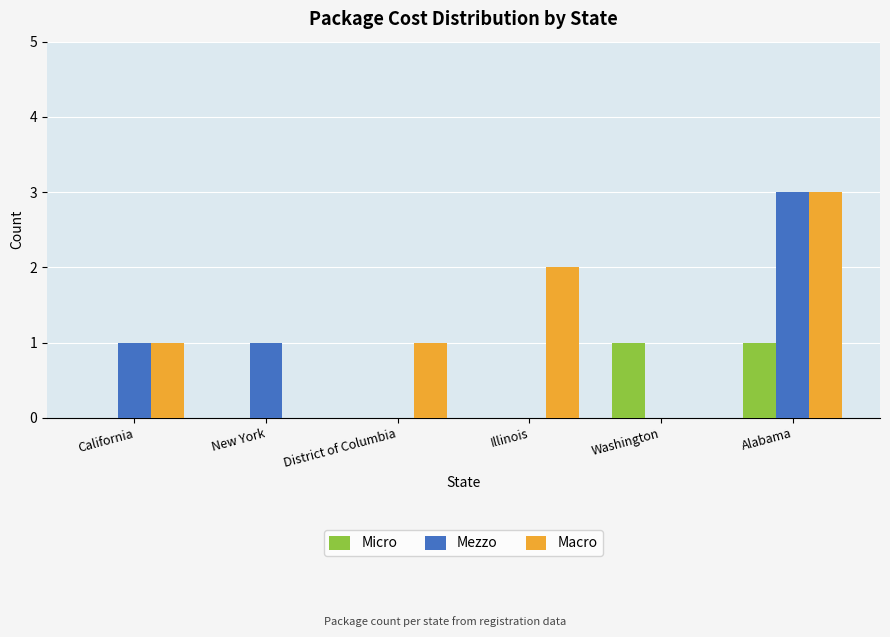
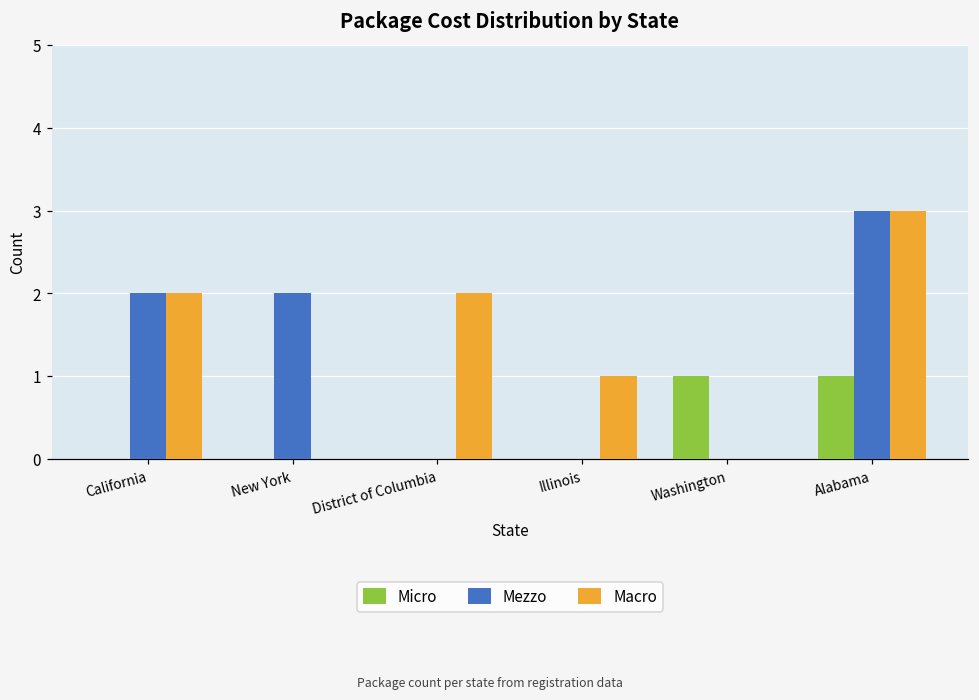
Mezzo, California: 1 -> 2
Macro, California: 1 -> 2
Mezzo, New York: 1 -> 2
Macro, District of Columbia: 1 -> 2
Macro, Illinois: 2 -> 1
